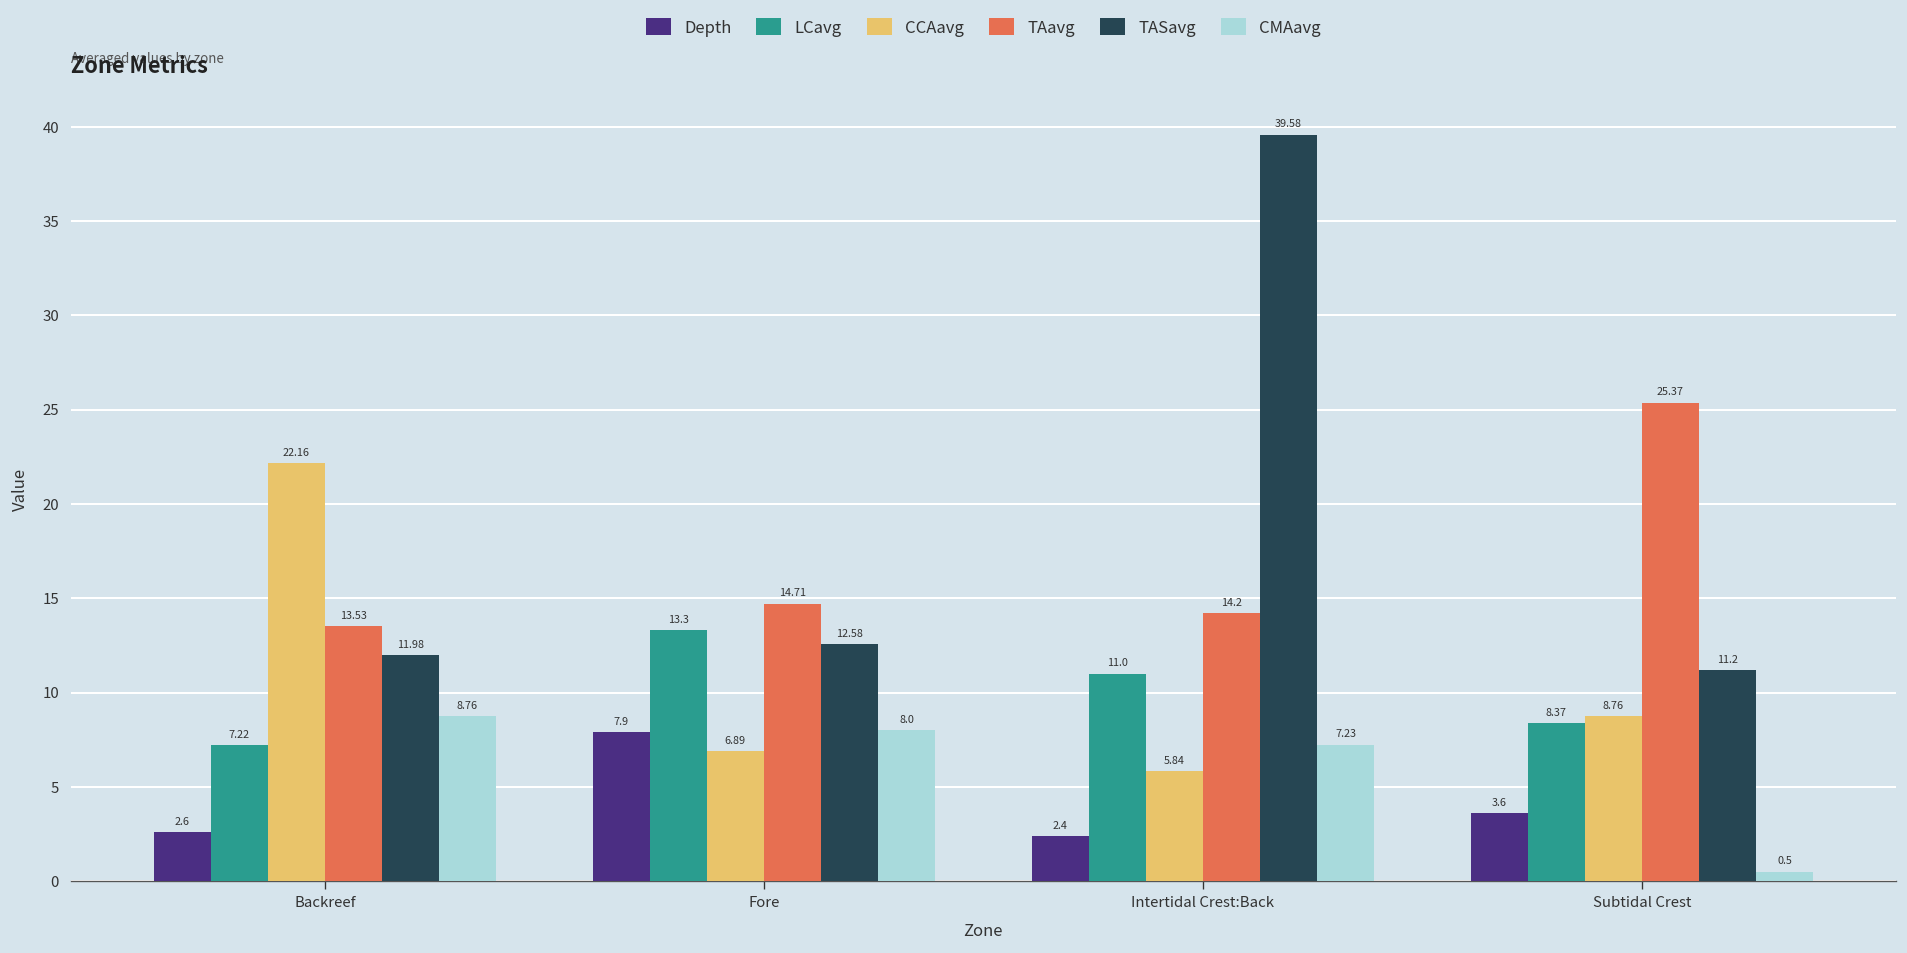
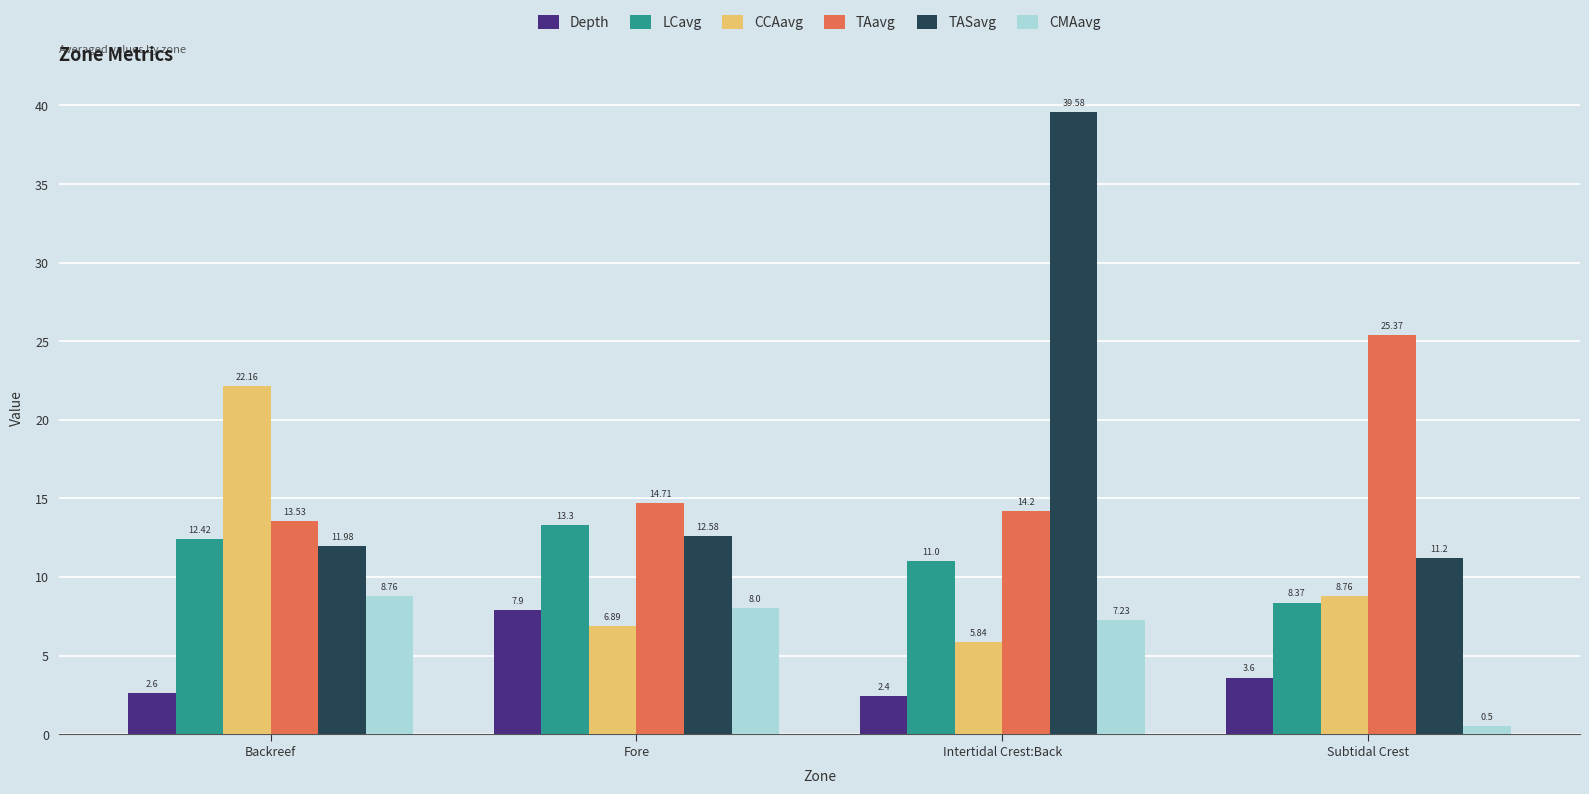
LCavg, Backreef: 7.22 -> 12.42
